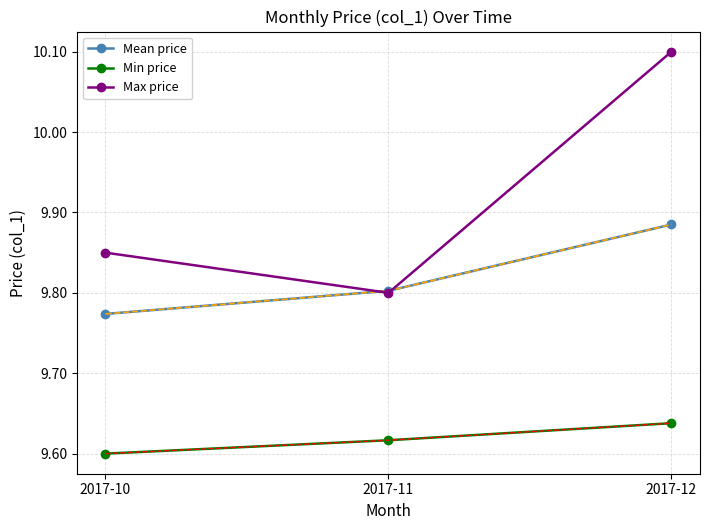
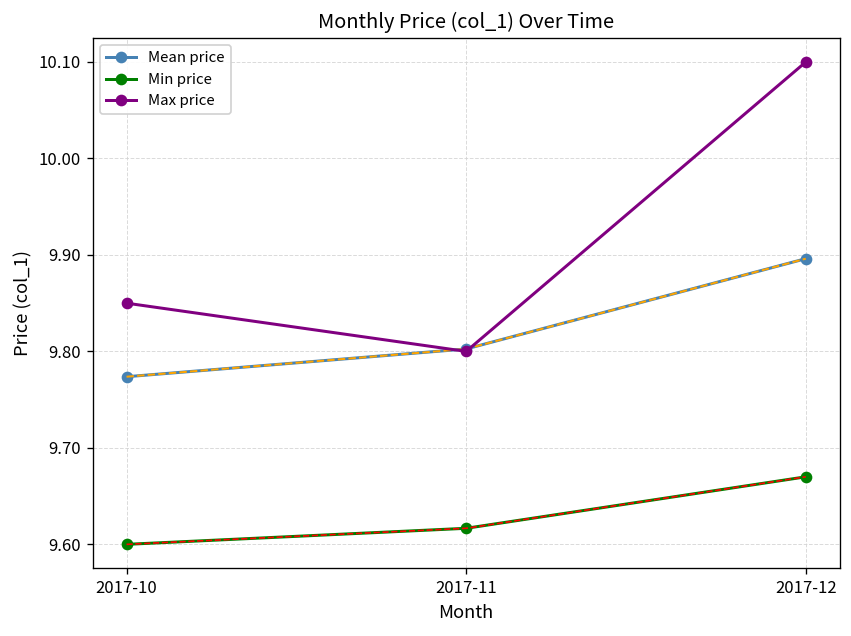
Mean price, 2017-12: 9.89 -> 9.90
Min price, 2017-12: 9.64 -> 9.67
